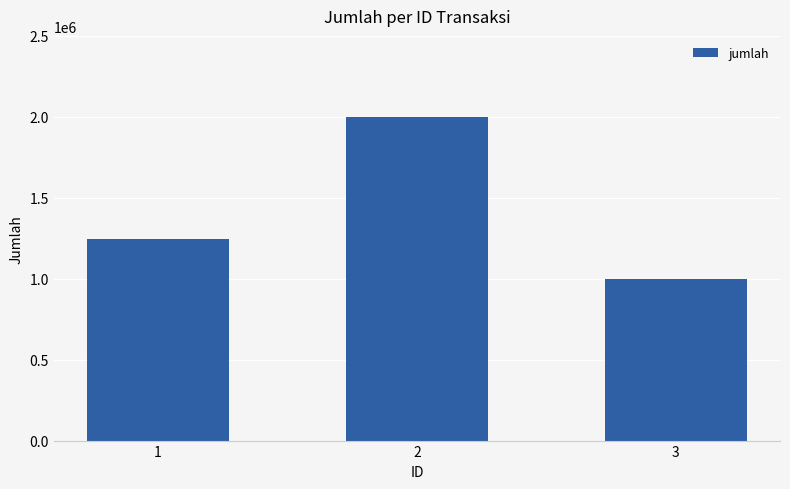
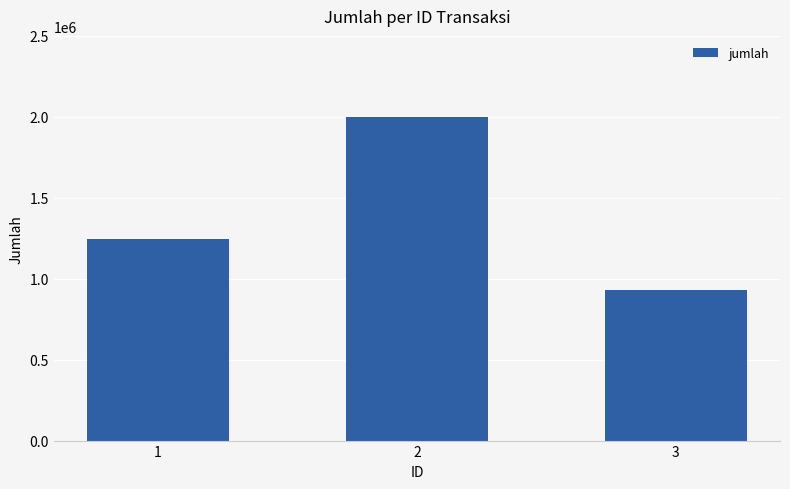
3: 1000000 -> 930000
